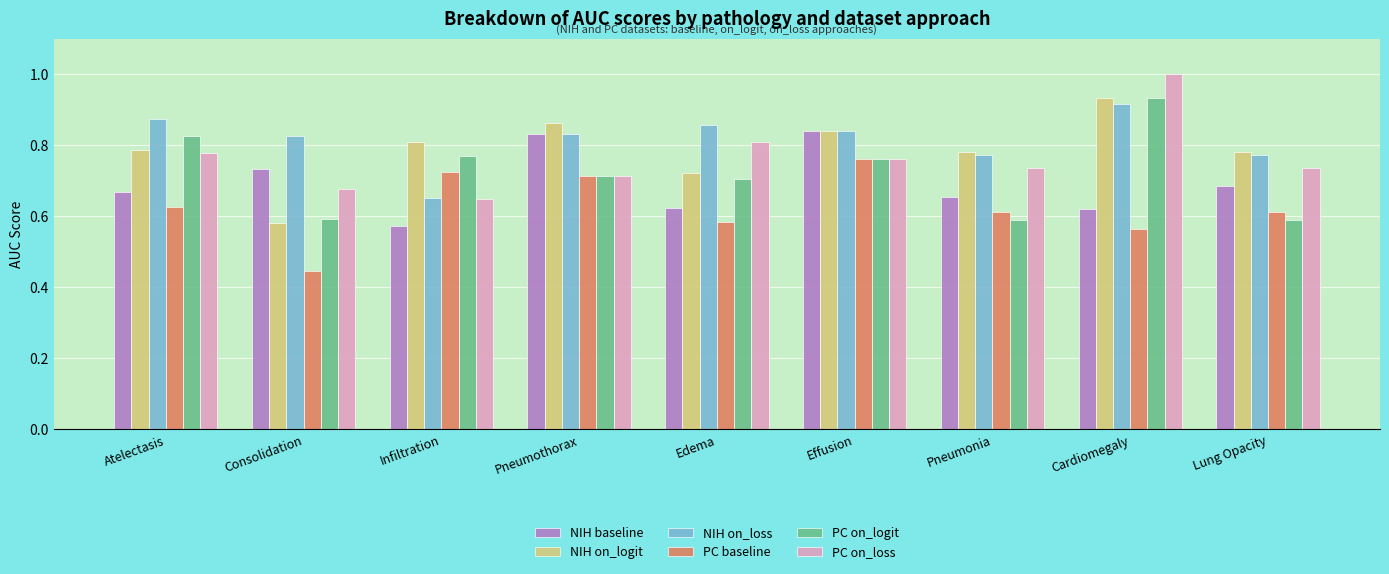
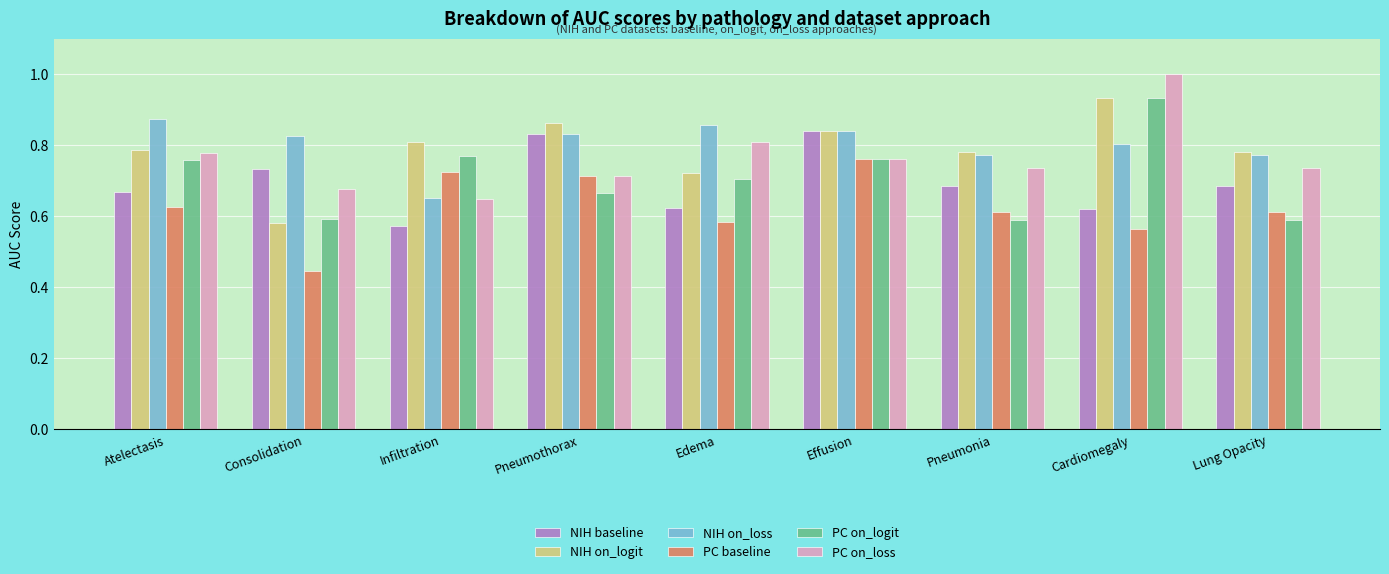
PC on_logit, Atelectasis: 0.83 -> 0.76
PC on_logit, Pneumothorax: 0.71 -> 0.66
NIH baseline, Pneumonia: 0.65 -> 0.69
NIH on_loss, Cardiomegaly: 0.92 -> 0.80
